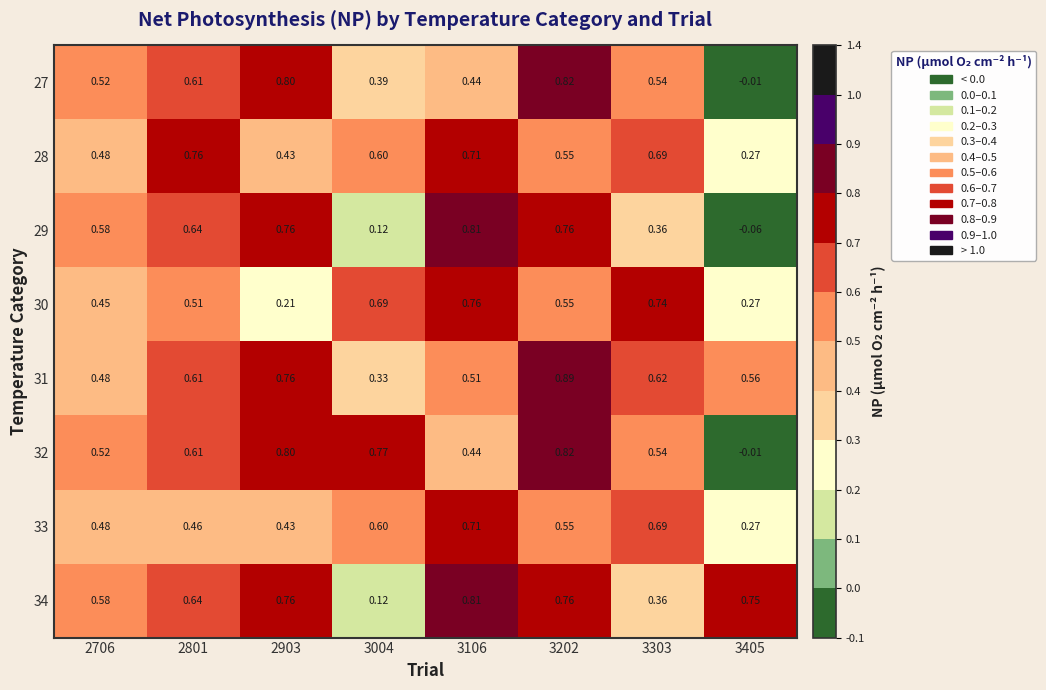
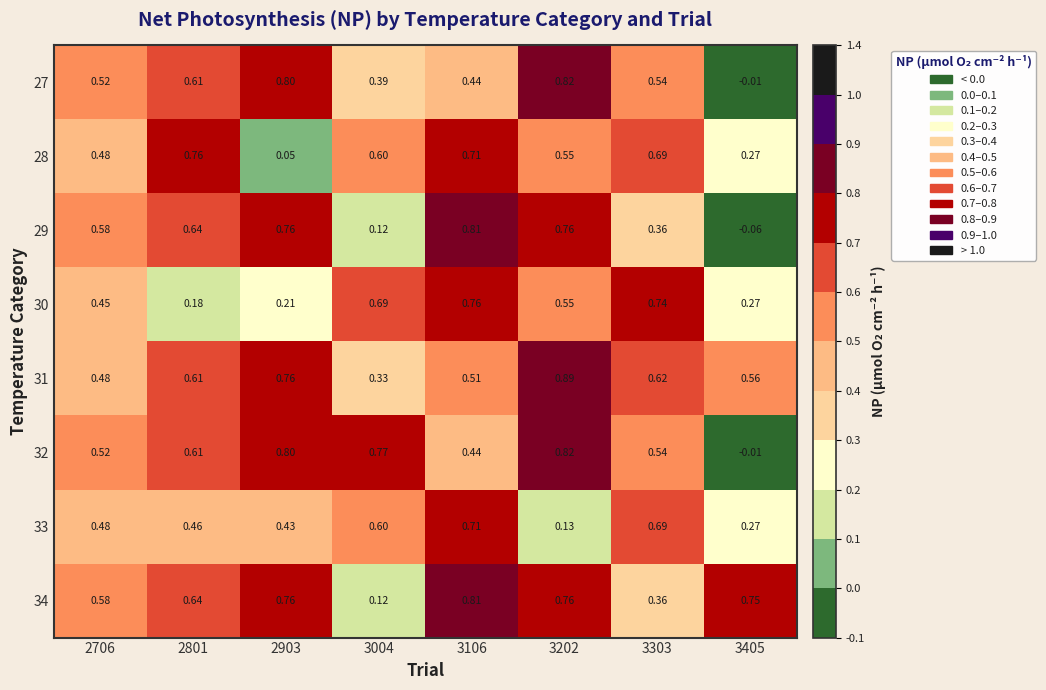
28, 2903: 0.43 -> 0.05
30, 2801: 0.51 -> 0.18
33, 3202: 0.55 -> 0.13
